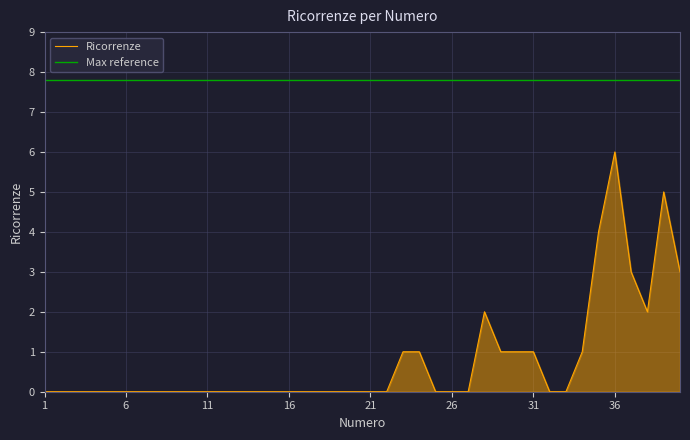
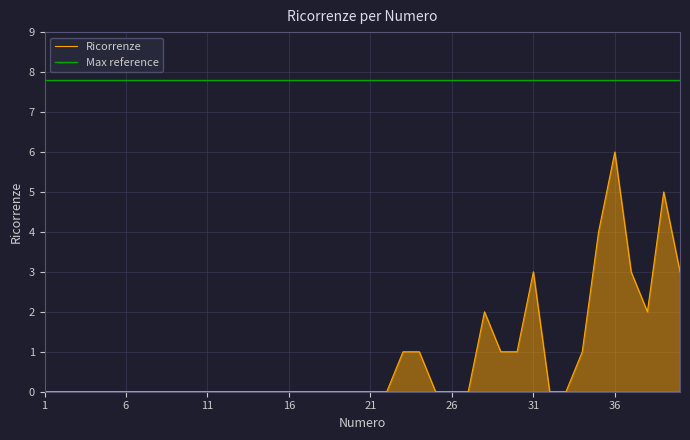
31: 1 -> 3
